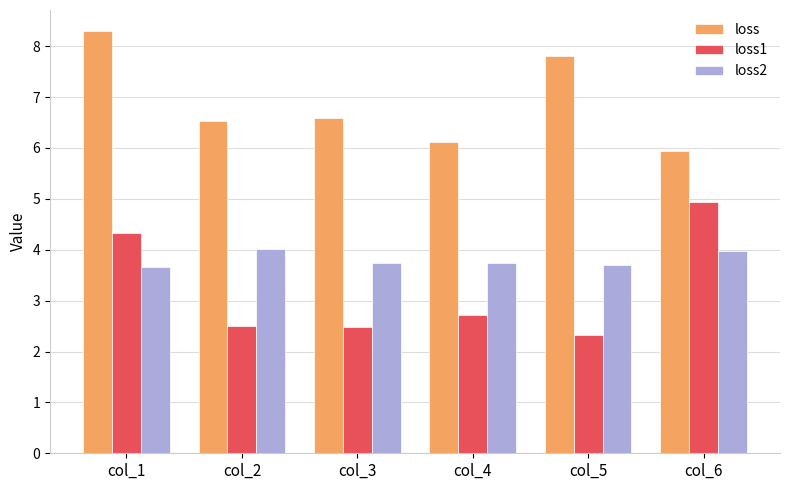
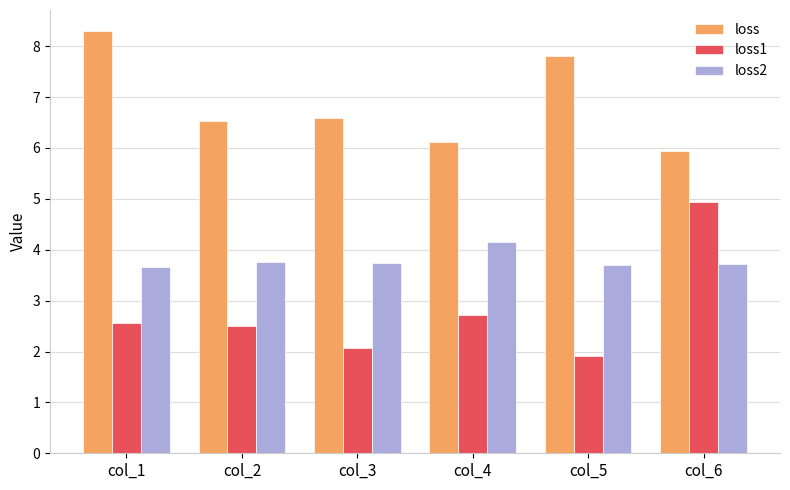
loss1, col_1: 4.3 -> 2.6
loss2, col_2: 4.0 -> 3.8
loss1, col_3: 2.5 -> 2.1
loss2, col_4: 3.7 -> 4.2
loss1, col_5: 2.3 -> 1.9
loss2, col_6: 4.0 -> 3.7
